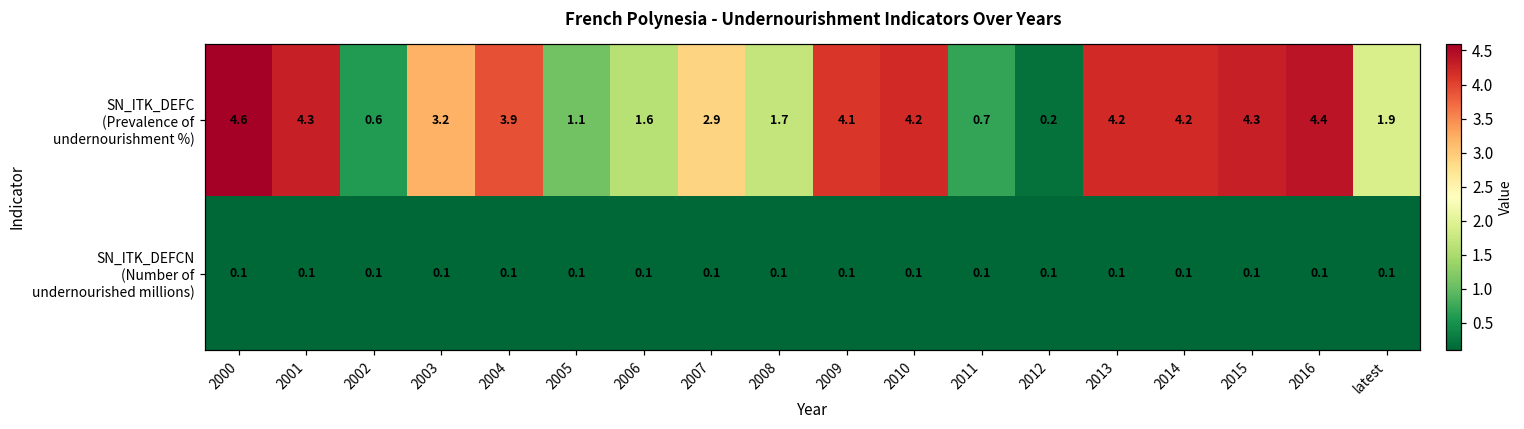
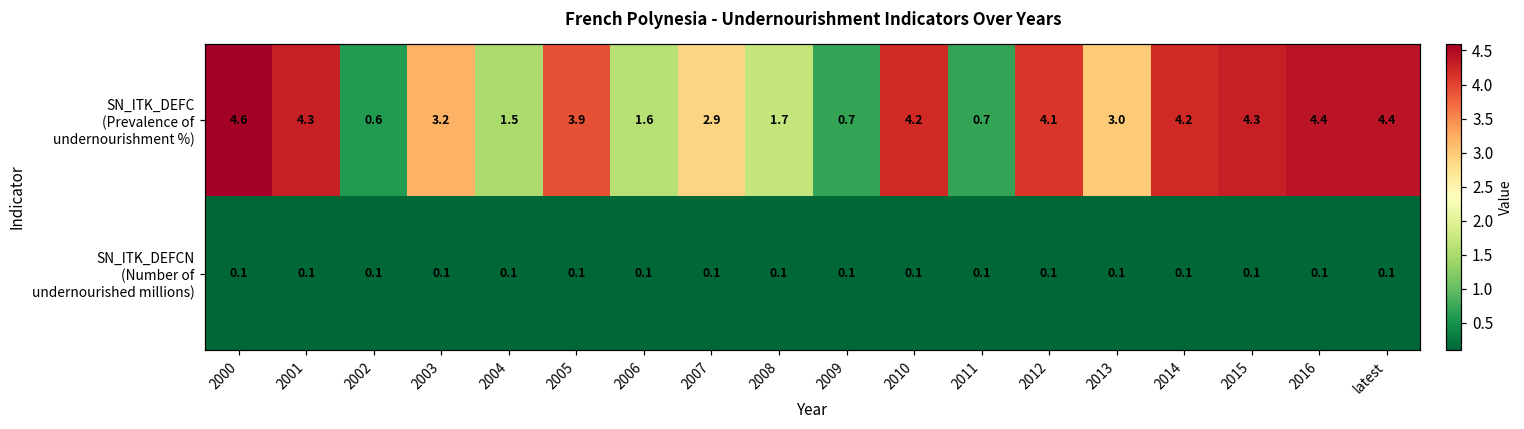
SN_ITK_DEFC (Prevalence of undernourishment %), 2004: 3.9 -> 1.5
SN_ITK_DEFC (Prevalence of undernourishment %), 2005: 1.1 -> 3.9
SN_ITK_DEFC (Prevalence of undernourishment %), 2009: 4.1 -> 0.7
SN_ITK_DEFC (Prevalence of undernourishment %), 2012: 0.2 -> 4.1
SN_ITK_DEFC (Prevalence of undernourishment %), 2013: 4.2 -> 3.0
SN_ITK_DEFC (Prevalence of undernourishment %), latest: 1.9 -> 4.4
